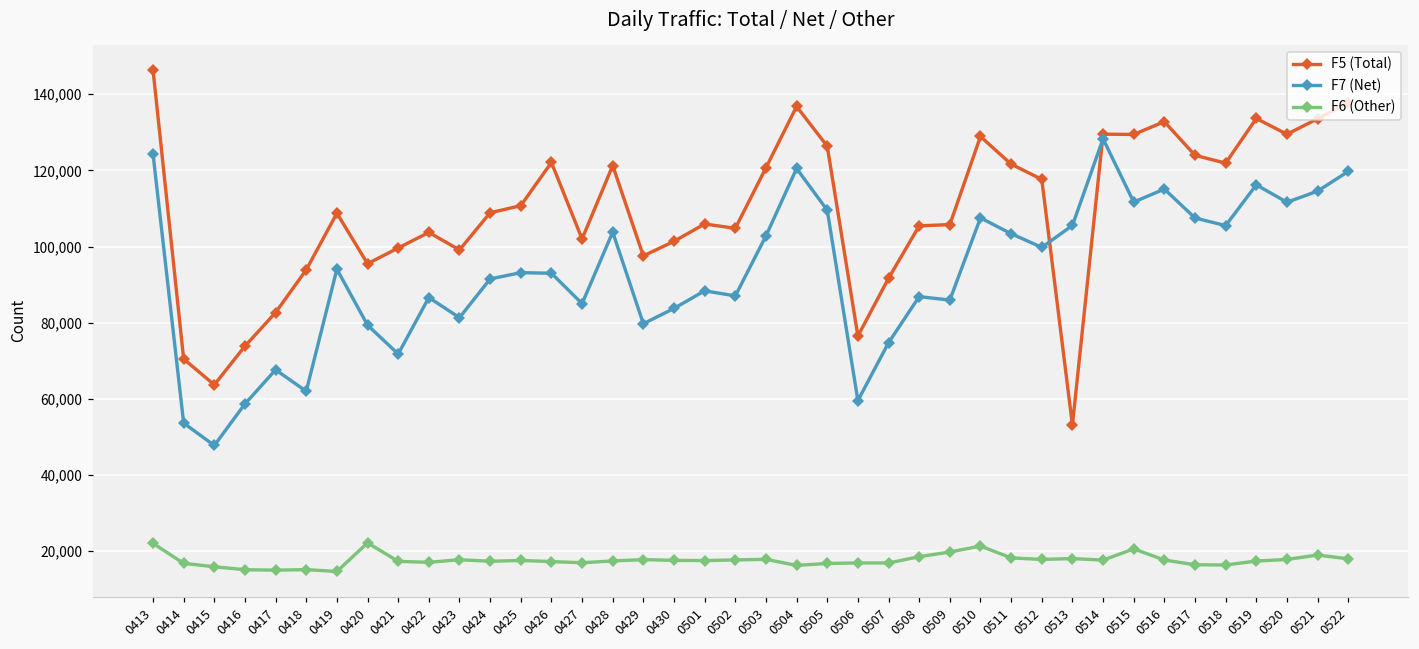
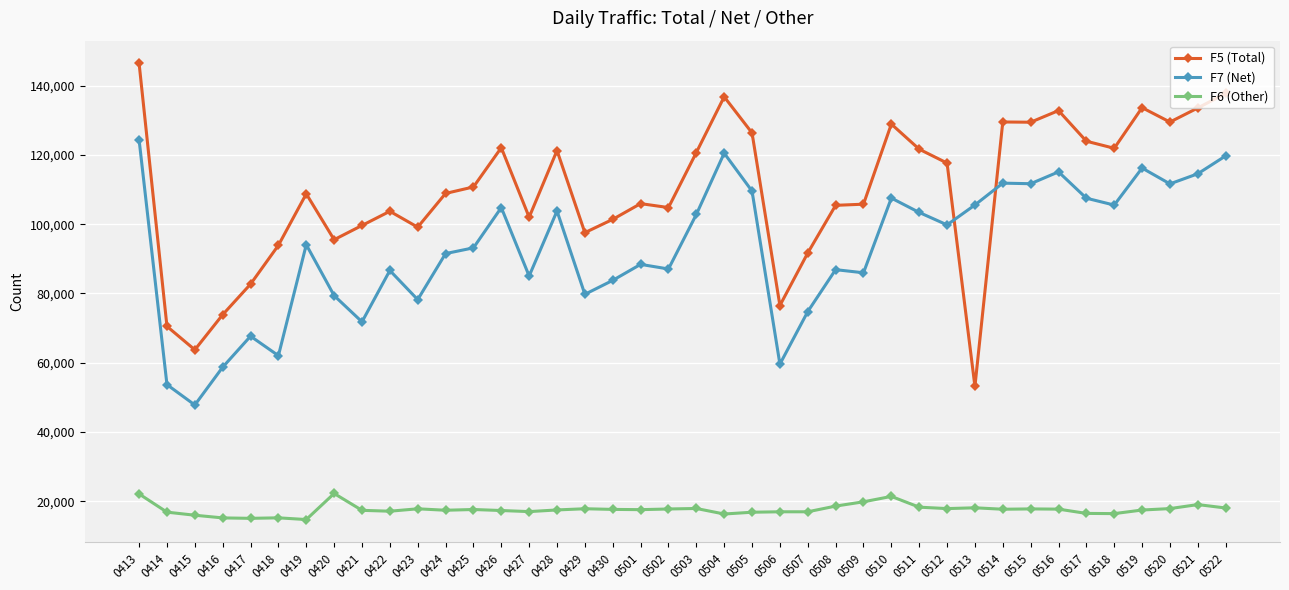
F7 (Net), 0423: 81,000 -> 78,000
F7 (Net), 0426: 93,000 -> 105,000
F7 (Net), 0514: 128,000 -> 112,000
F6 (Other), 0515: 21,000 -> 18,000
